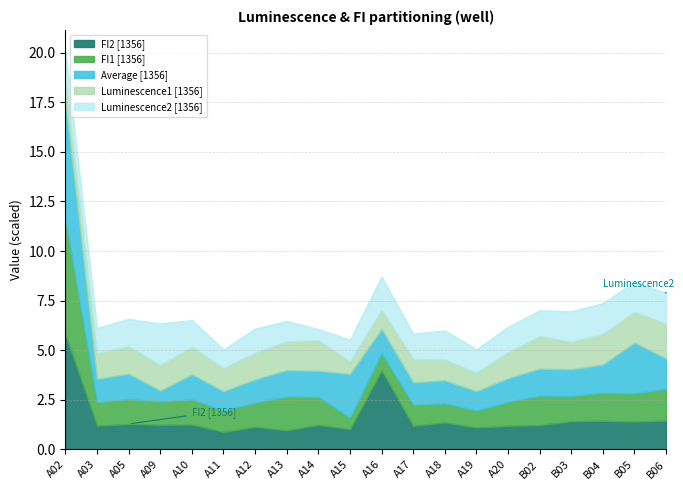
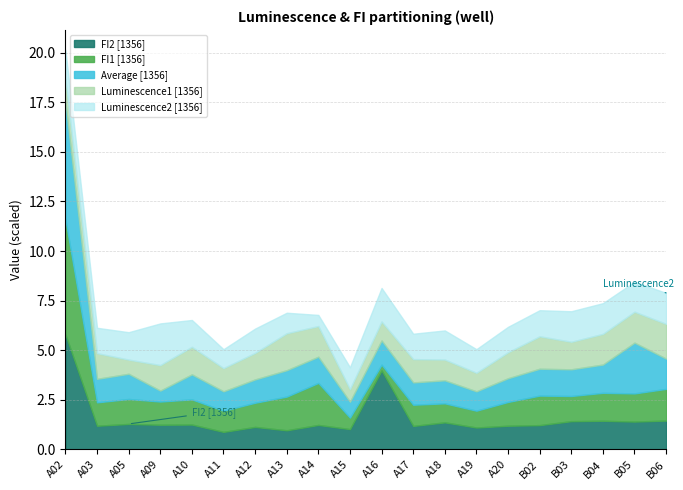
Luminescence1 [1356], A05: 1.4 -> 0.7
Luminescence1 [1356], A13: 1.5 -> 1.9
FI1 [1356], A14: 1.4 -> 2.1
Average [1356], A15: 2.2 -> 0.8
FI1 [1356], A16: 0.9 -> 0.3
